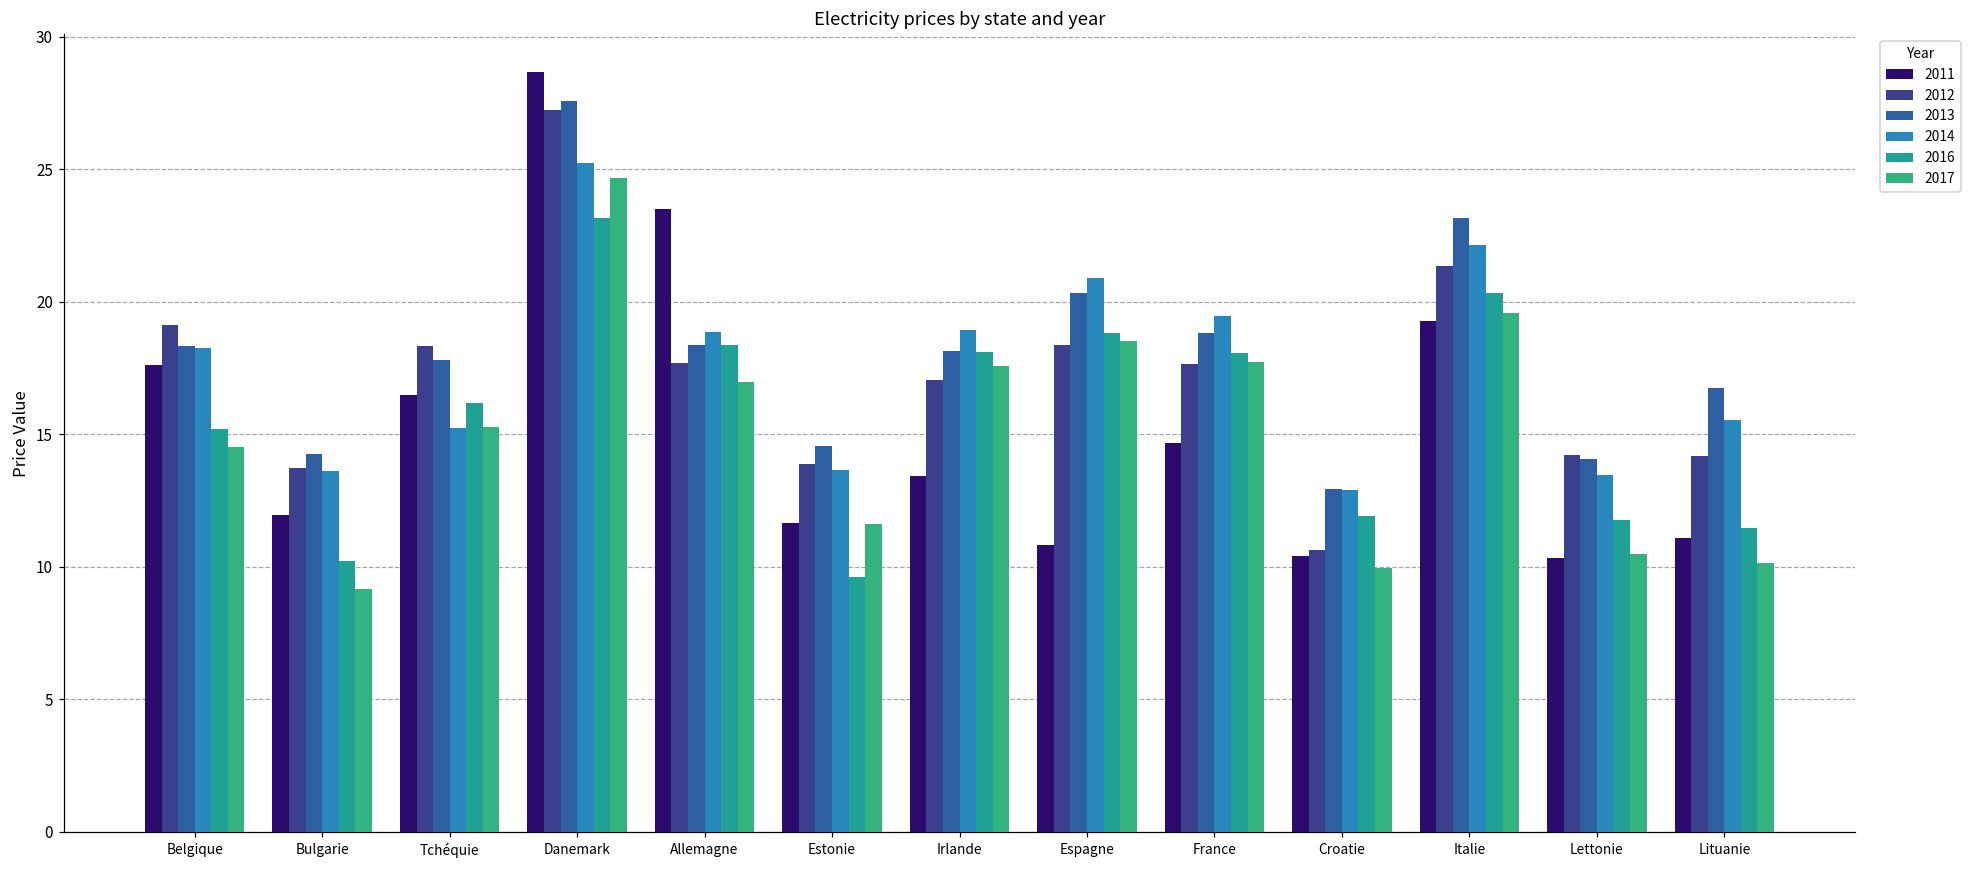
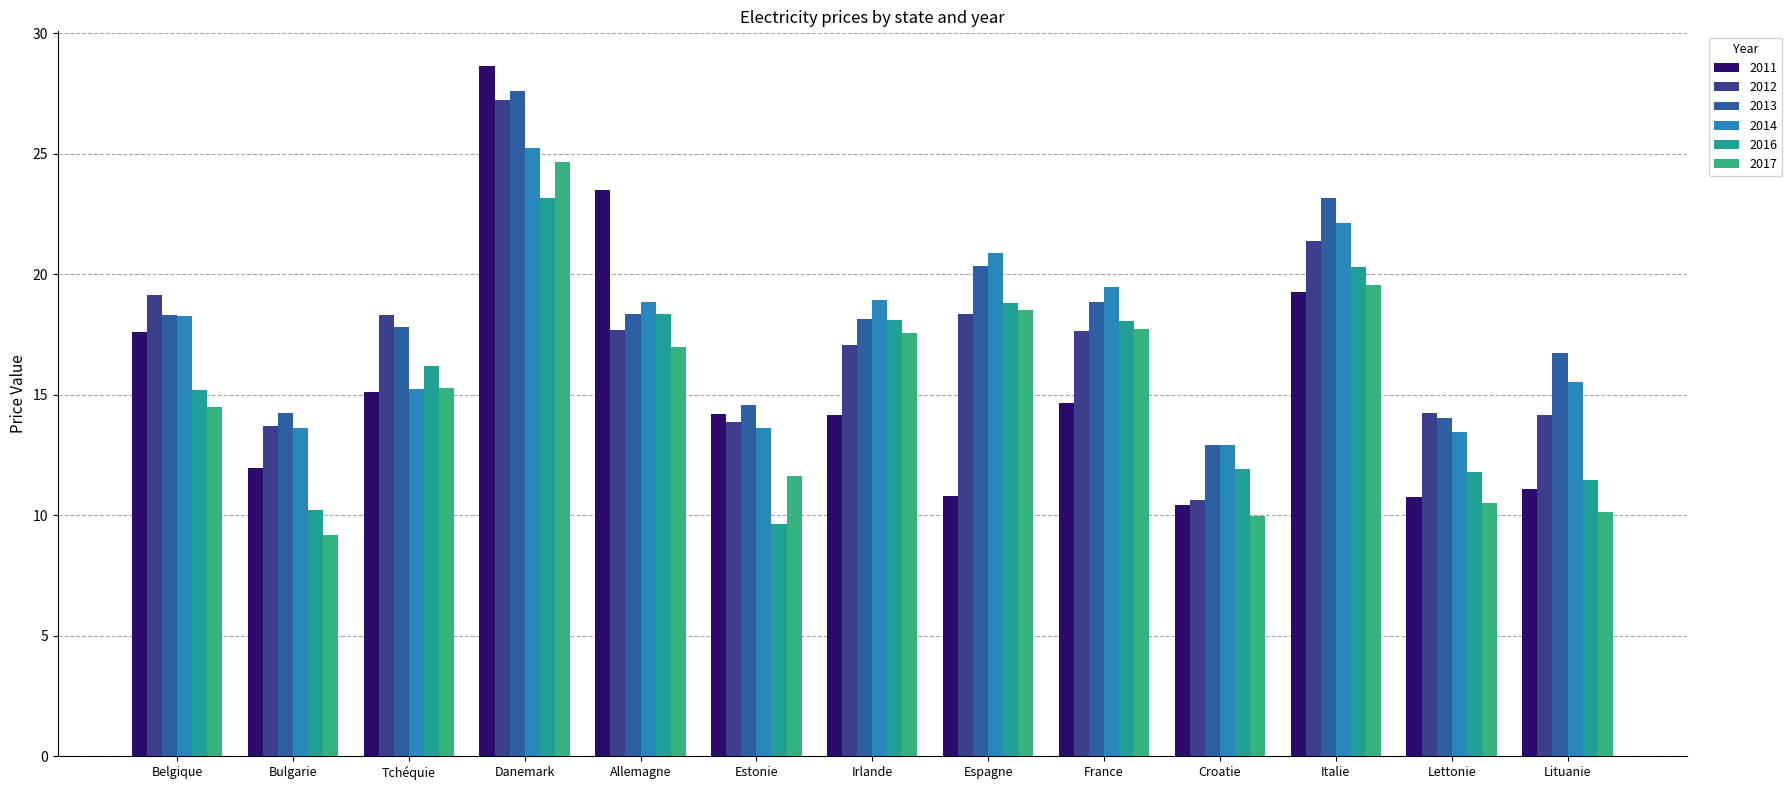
2011, Tchéquie: 16.5 -> 15.1
2011, Estonie: 11.6 -> 14.2
2011, Irlande: 13.4 -> 14.1
2011, Lettonie: 10.3 -> 10.7
